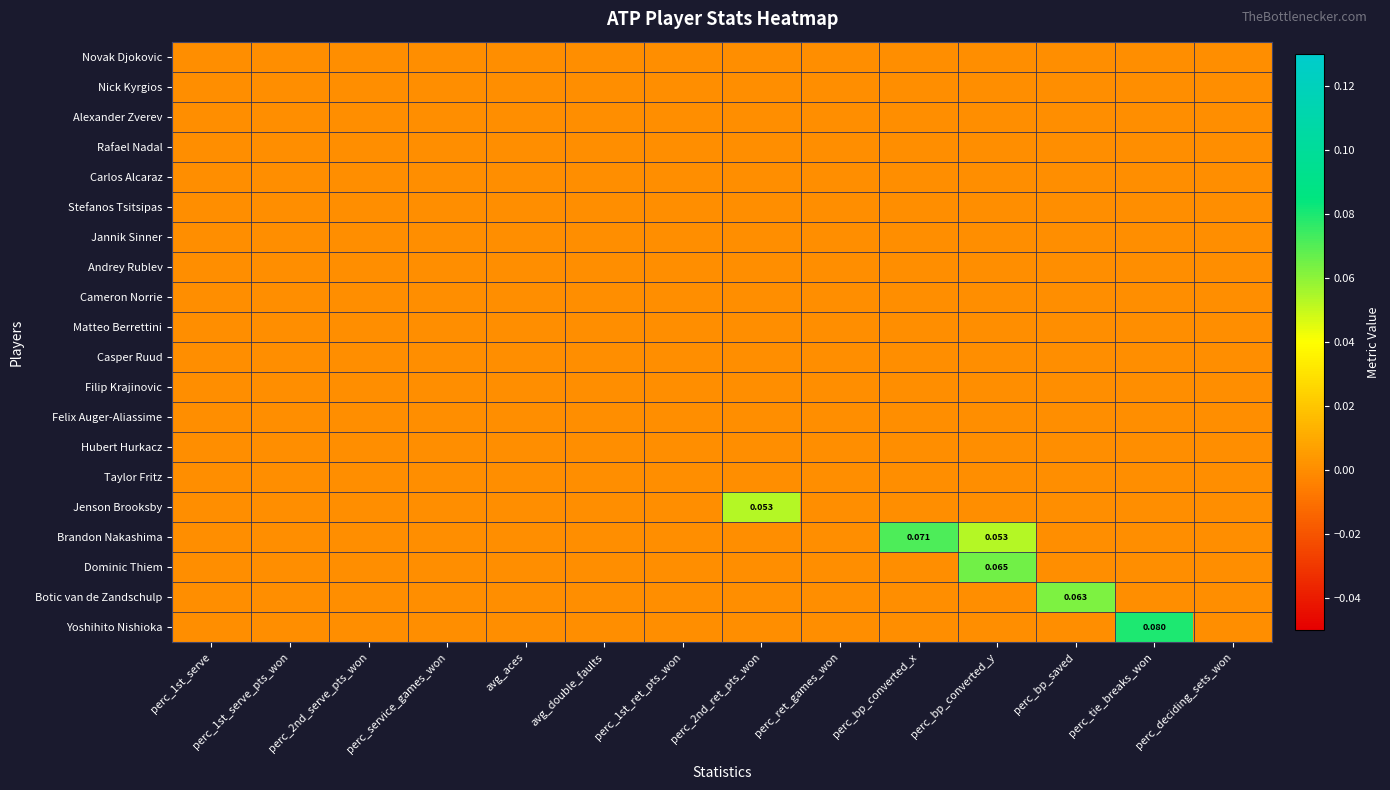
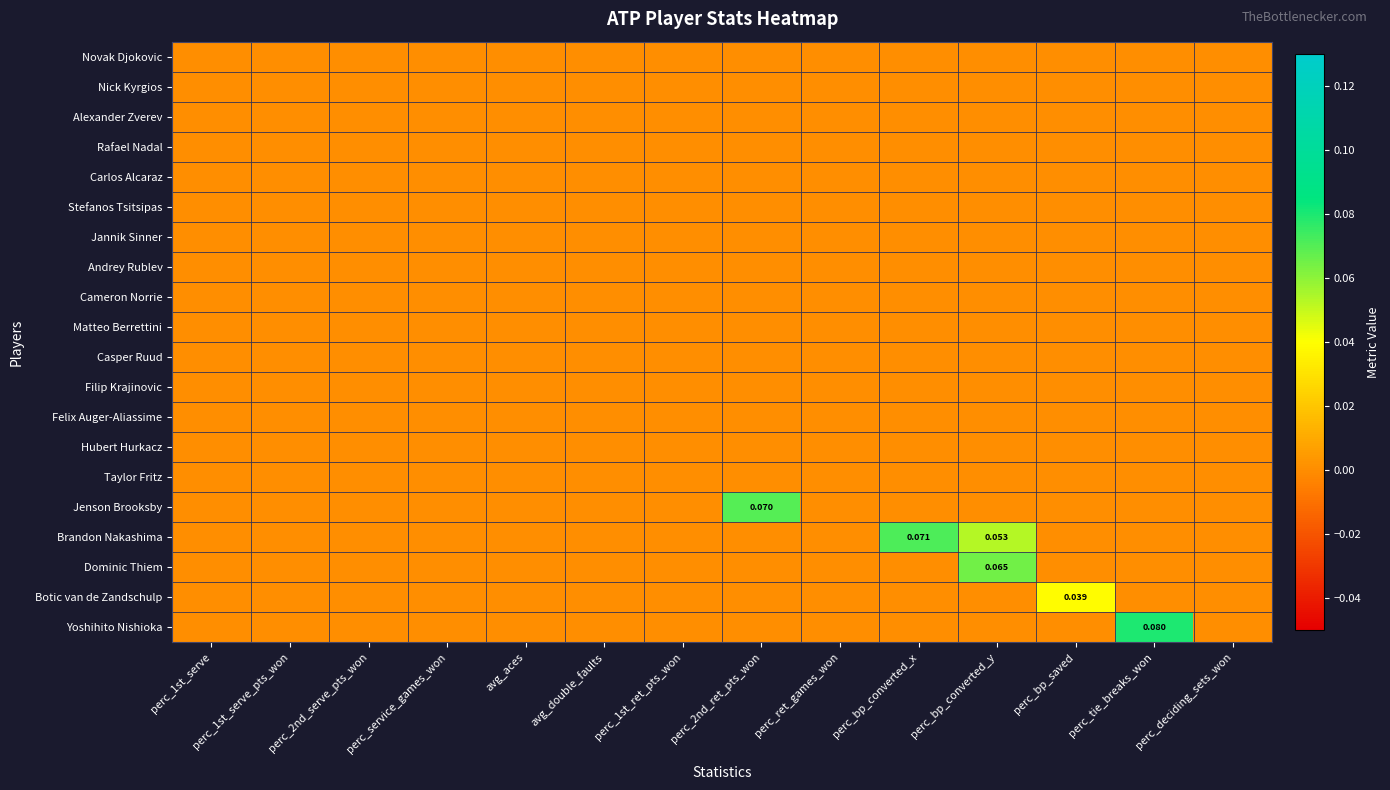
Jenson Brooksby, perc_2nd_ret_pts_won: 0.053 -> 0.070
Botic van de Zandschulp, perc_bp_saved: 0.063 -> 0.039
